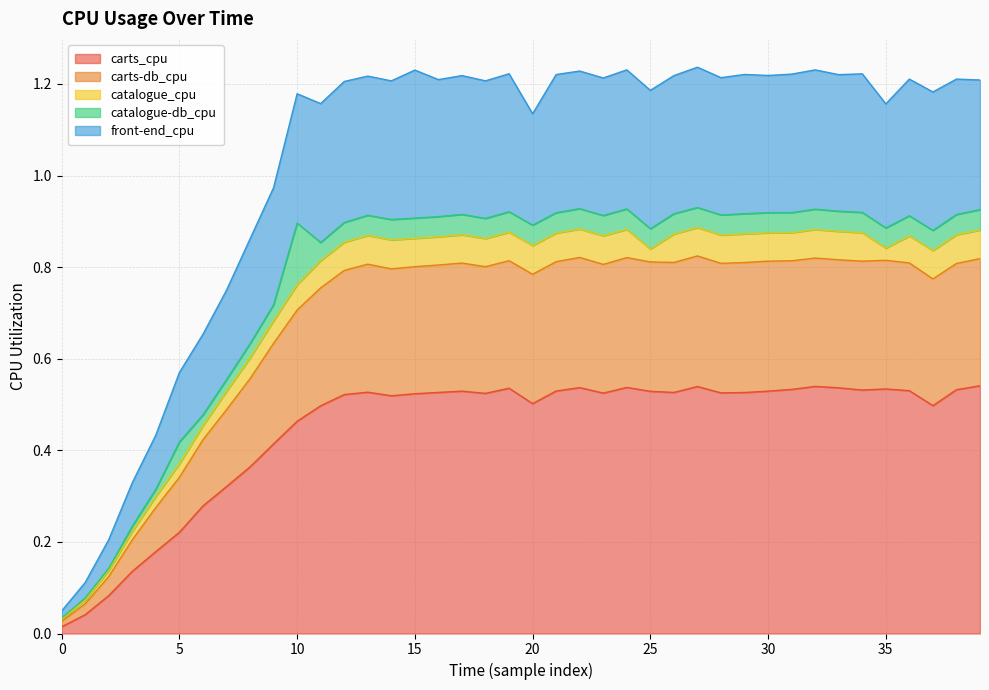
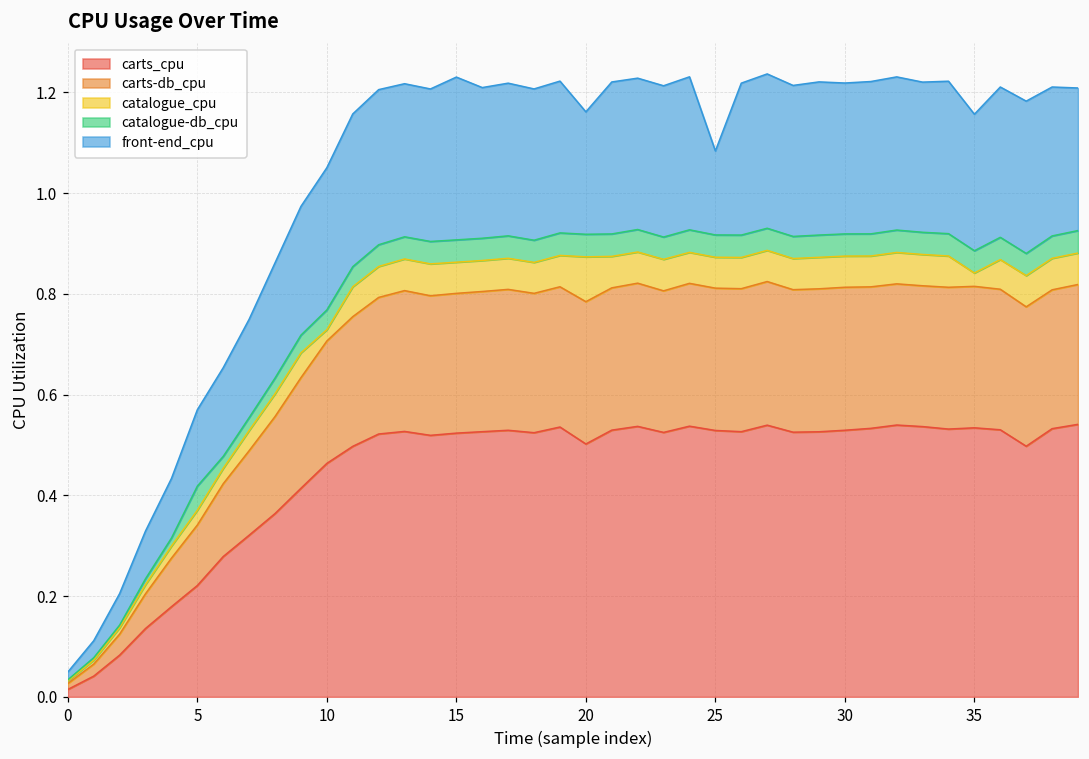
catalogue_cpu, 10: 0.06 -> 0.02
catalogue-db_cpu, 10: 0.13 -> 0.04
catalogue_cpu, 20: 0.06 -> 0.09
catalogue_cpu, 25: 0.03 -> 0.06
front-end_cpu, 25: 0.30 -> 0.17
